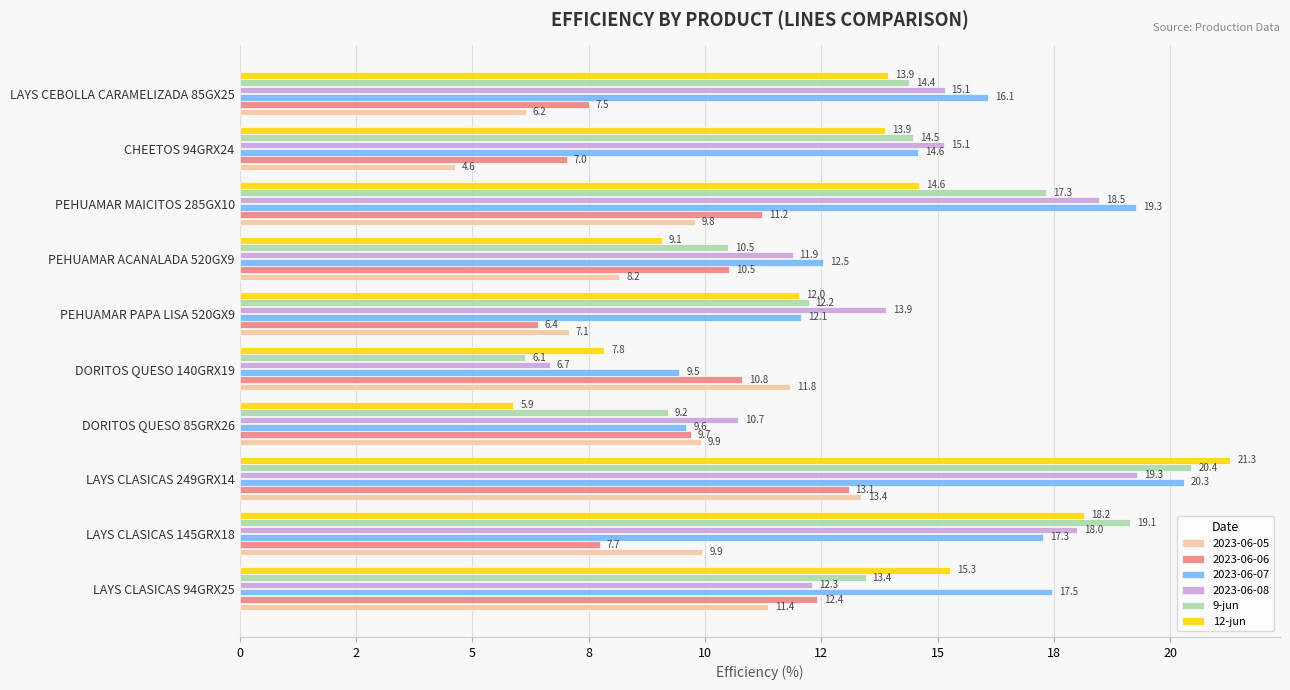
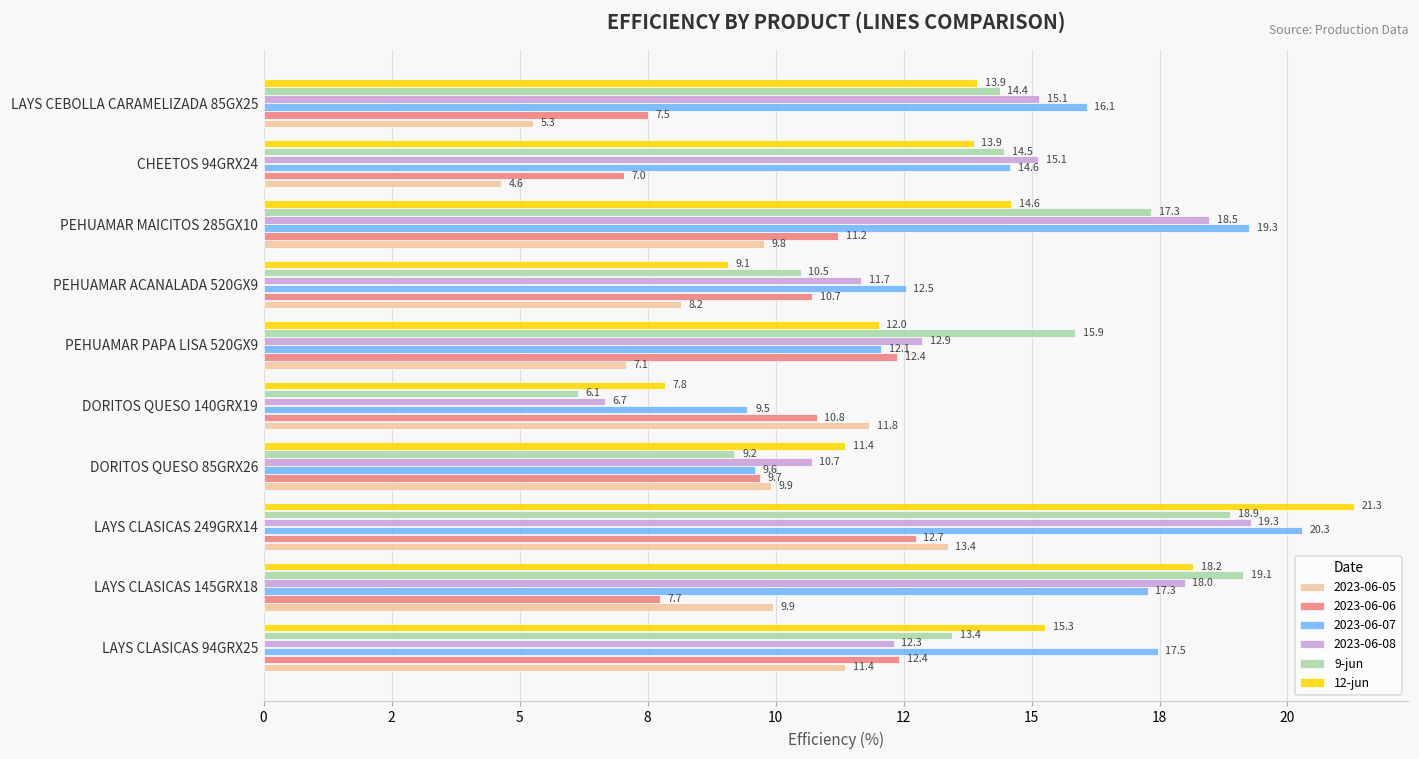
2023-06-05, LAYS CEBOLLA CARAMELIZADA 85GX25: 6.2 -> 5.3
2023-06-08, PEHUAMAR ACANALADA 520GX9: 11.9 -> 11.7
2023-06-06, PEHUAMAR ACANALADA 520GX9: 10.5 -> 10.7
9-jun, PEHUAMAR PAPA LISA 520GX9: 12.2 -> 15.9
2023-06-08, PEHUAMAR PAPA LISA 520GX9: 13.9 -> 12.9
2023-06-06, PEHUAMAR PAPA LISA 520GX9: 6.4 -> 12.4
12-jun, DORITOS QUESO 85GRX26: 5.9 -> 11.4
9-jun, LAYS CLASICAS 249GRX14: 20.4 -> 18.9
2023-06-06, LAYS CLASICAS 249GRX14: 13.1 -> 12.7
